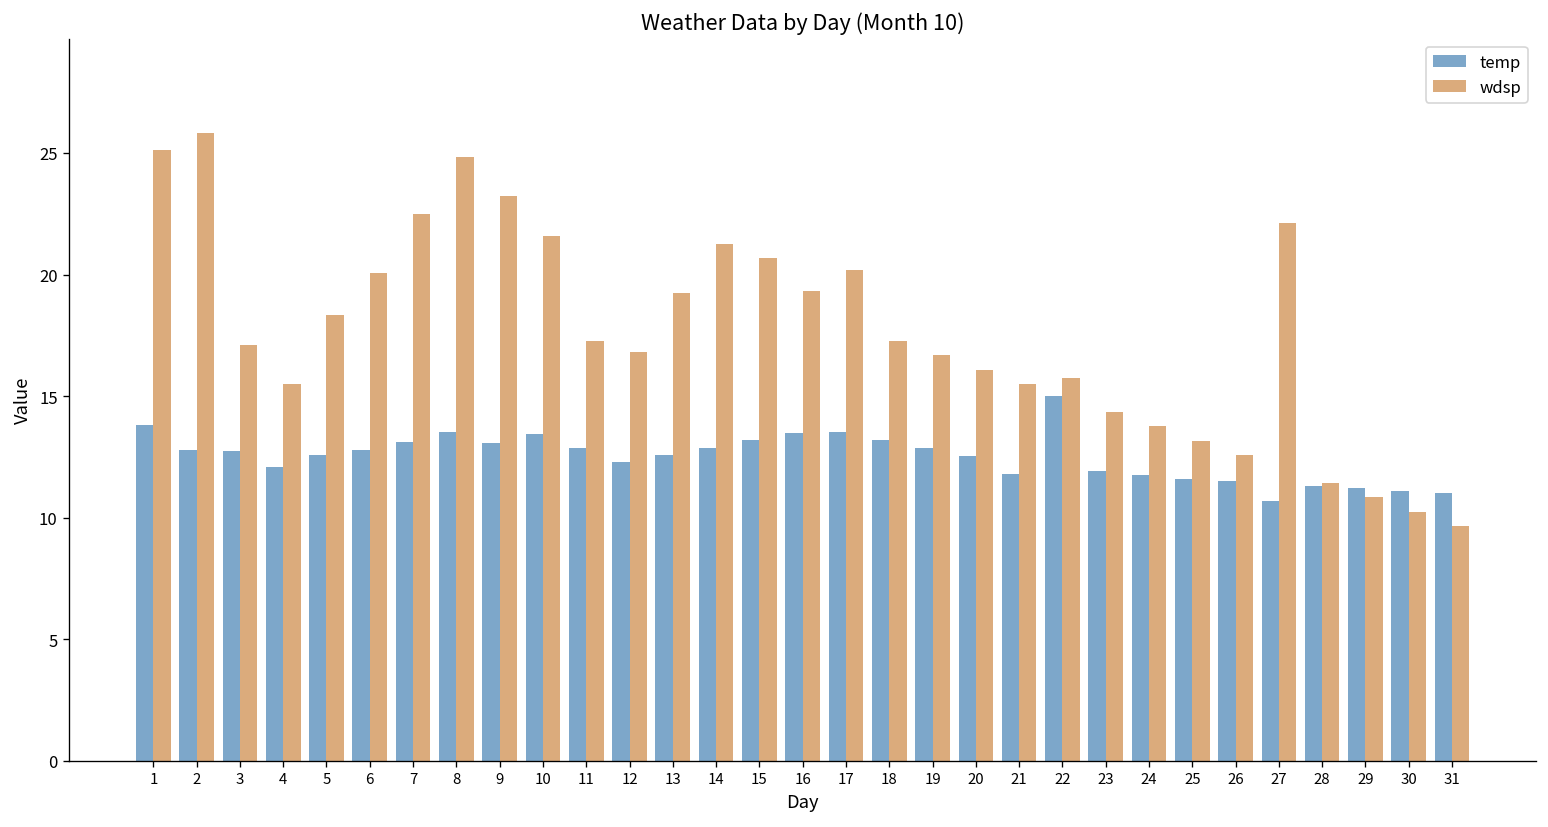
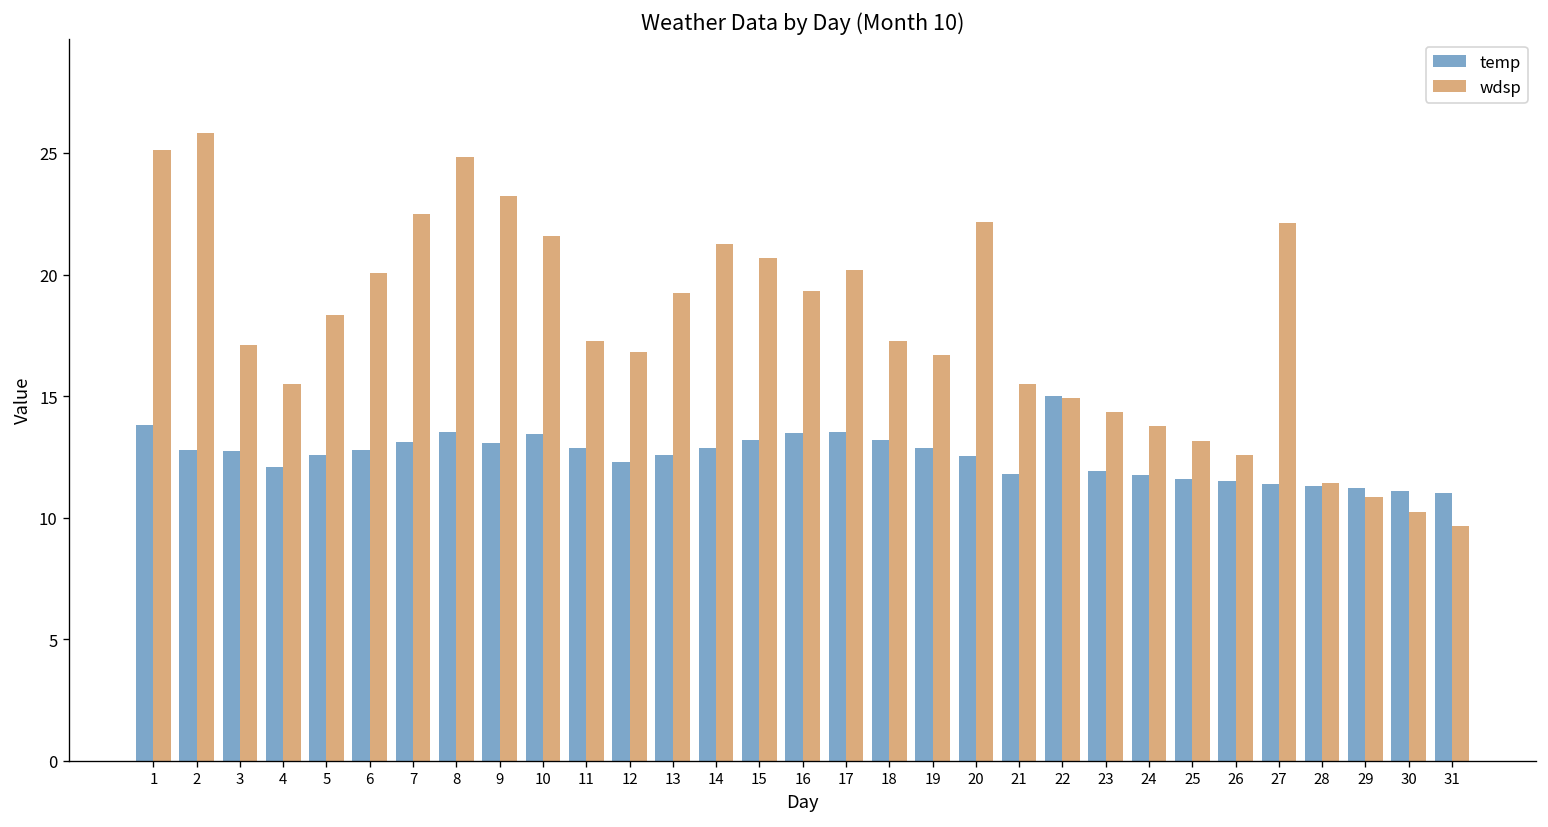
wdsp, 20: 16.1 -> 22.2
wdsp, 22: 15.8 -> 14.9
temp, 27: 10.7 -> 11.4
